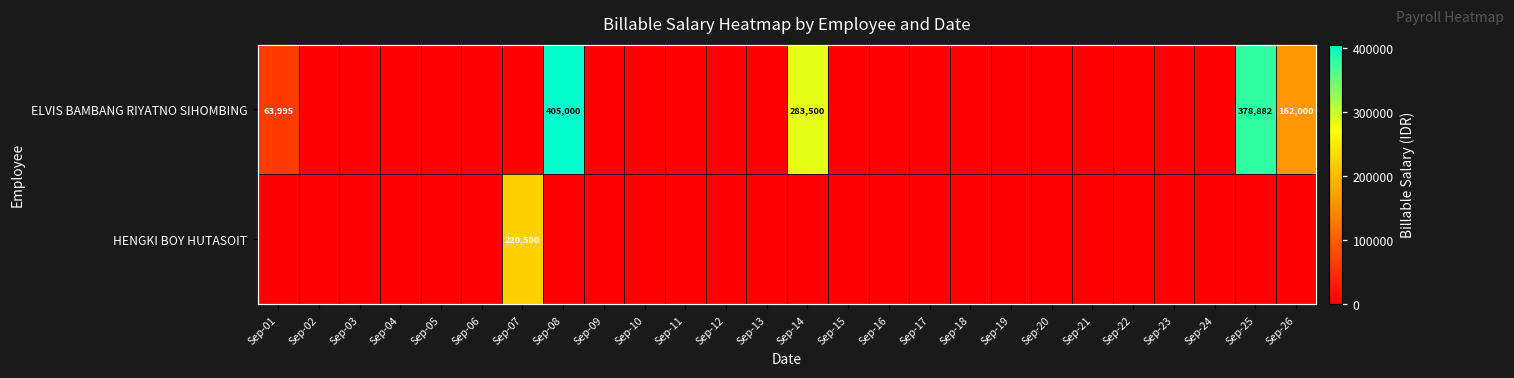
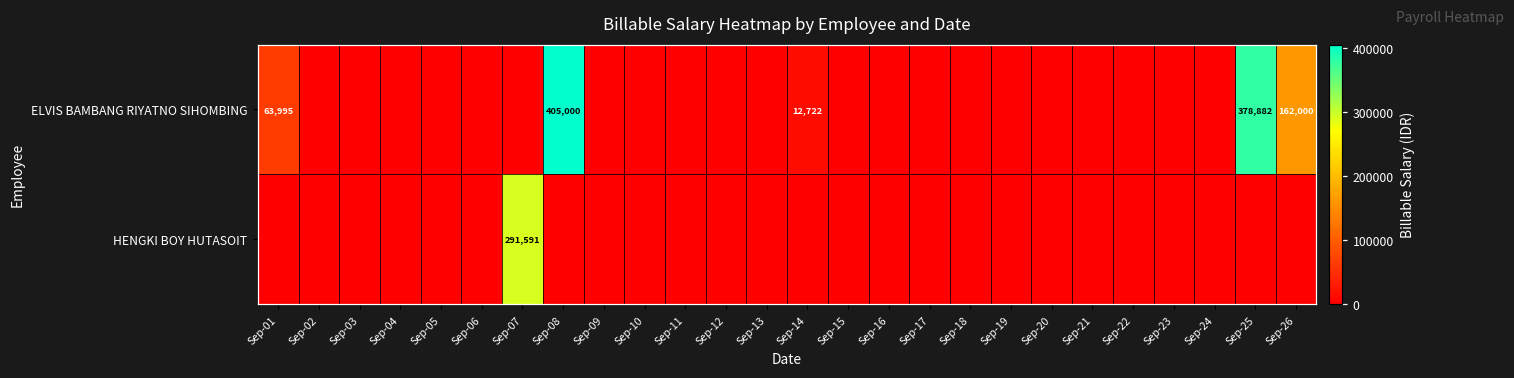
ELVIS BAMBANG RIYATNO SIHOMBING, Sep-14: 283,500 -> 12,722
HENGKI BOY HUTASOIT, Sep-07: 220,500 -> 291,591
